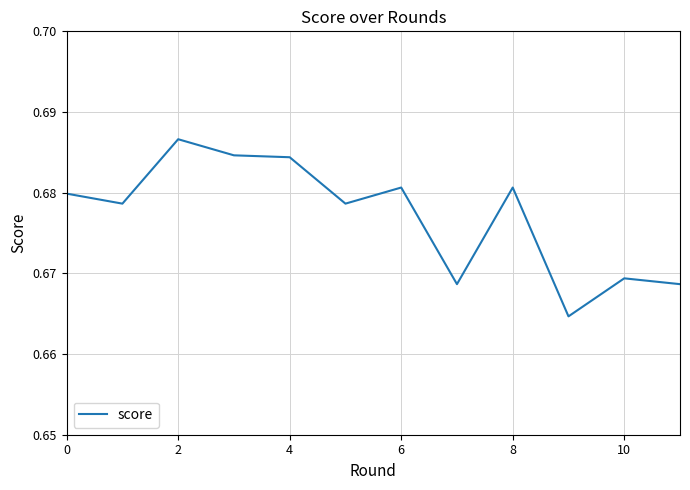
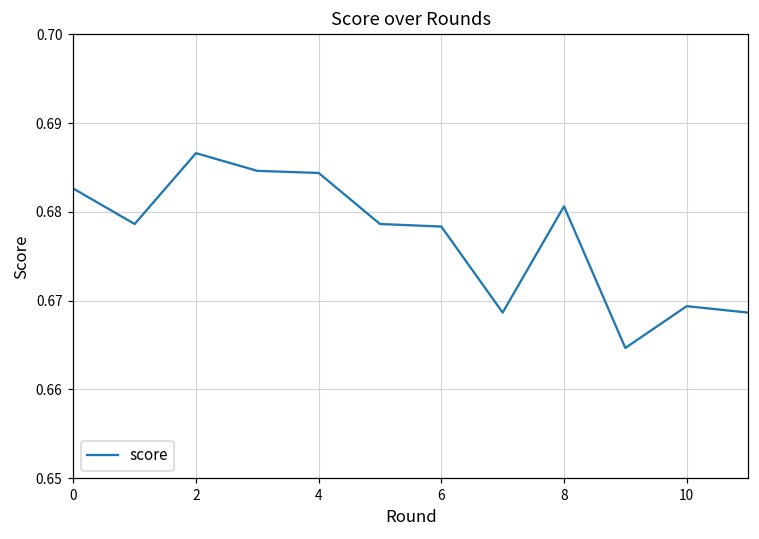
0: 0.680 -> 0.683
6: 0.681 -> 0.678
